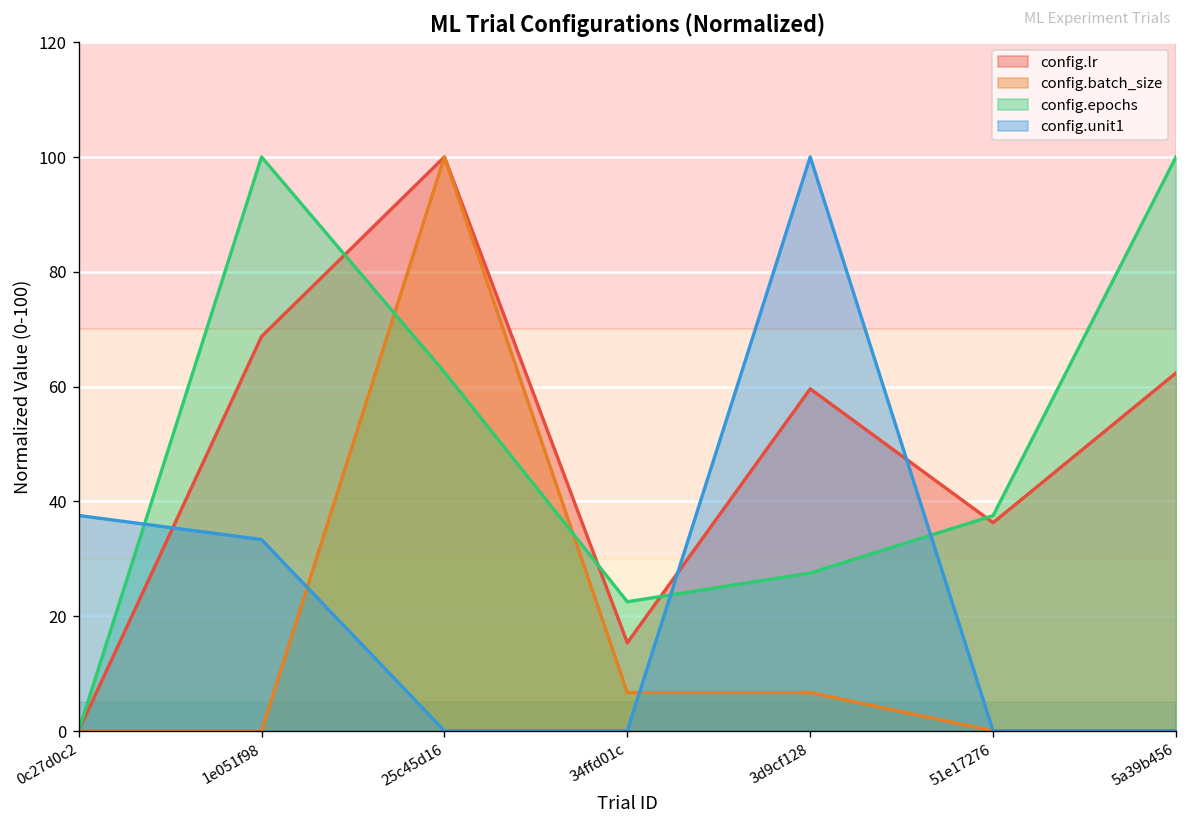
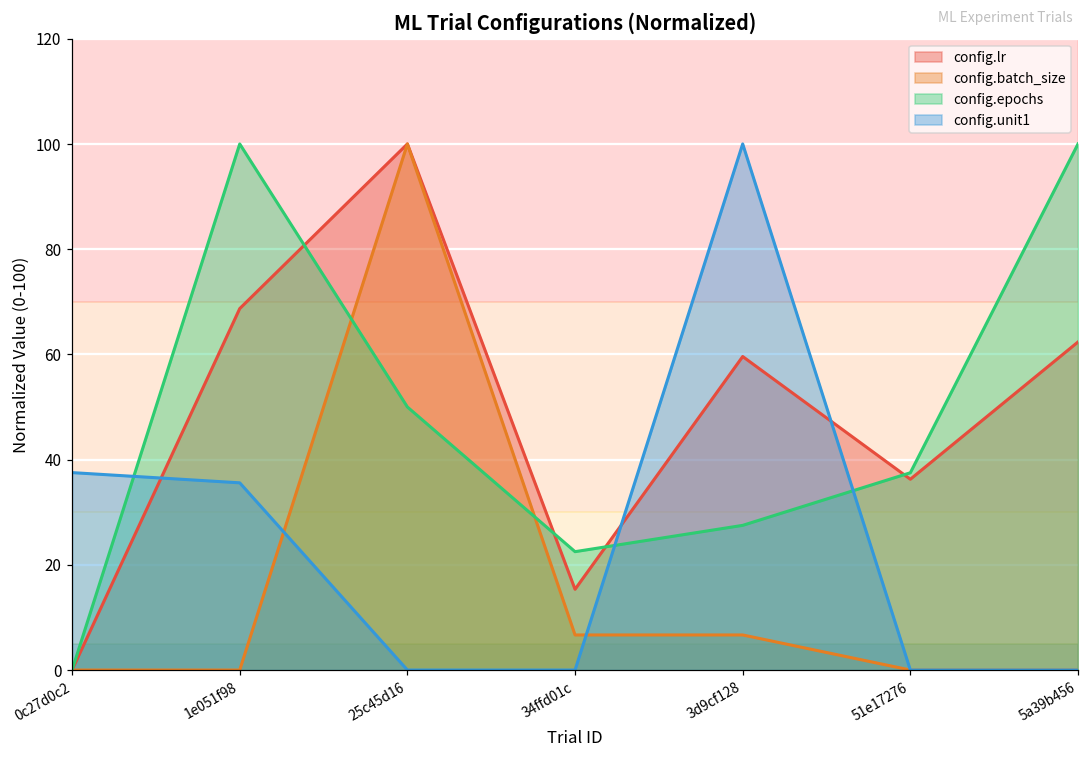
config.unit1, 1e051f98: 33 -> 36
config.epochs, 25c45d16: 63 -> 50
